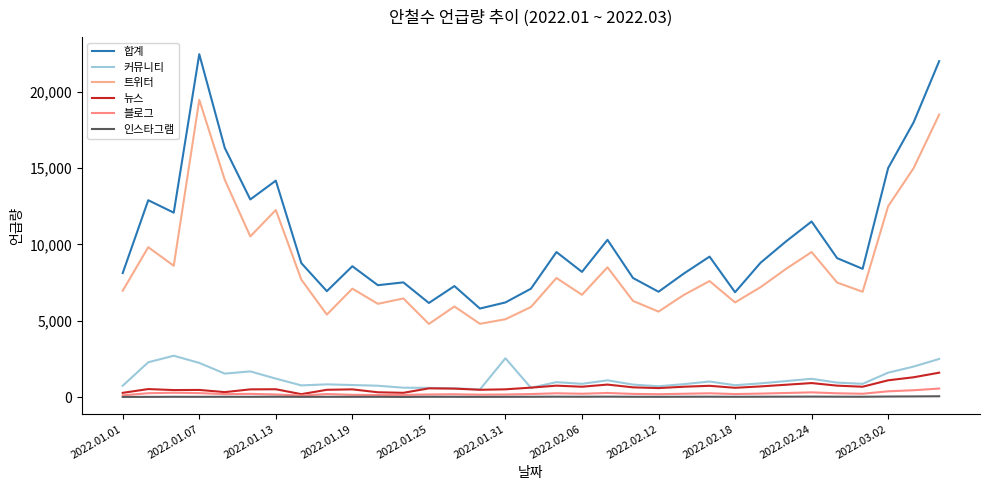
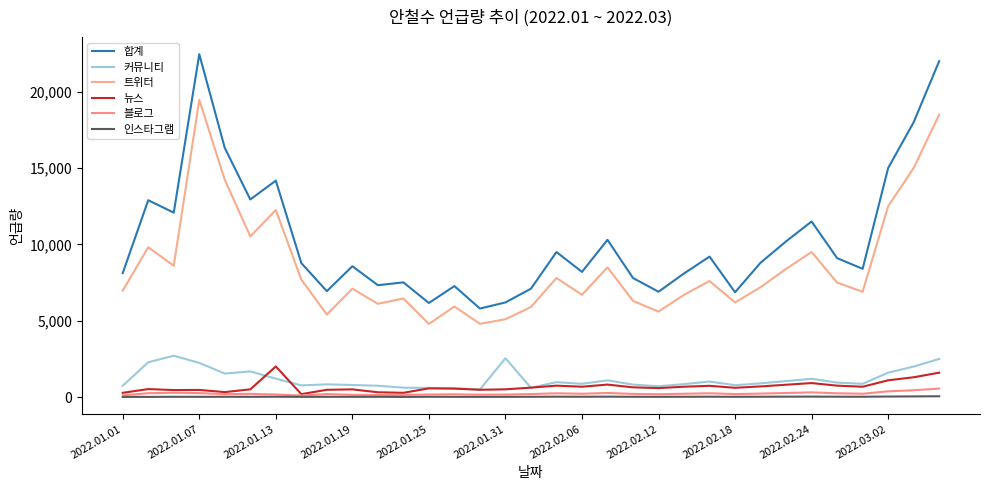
뉴스, 2022.01.13: 500 -> 2,000
